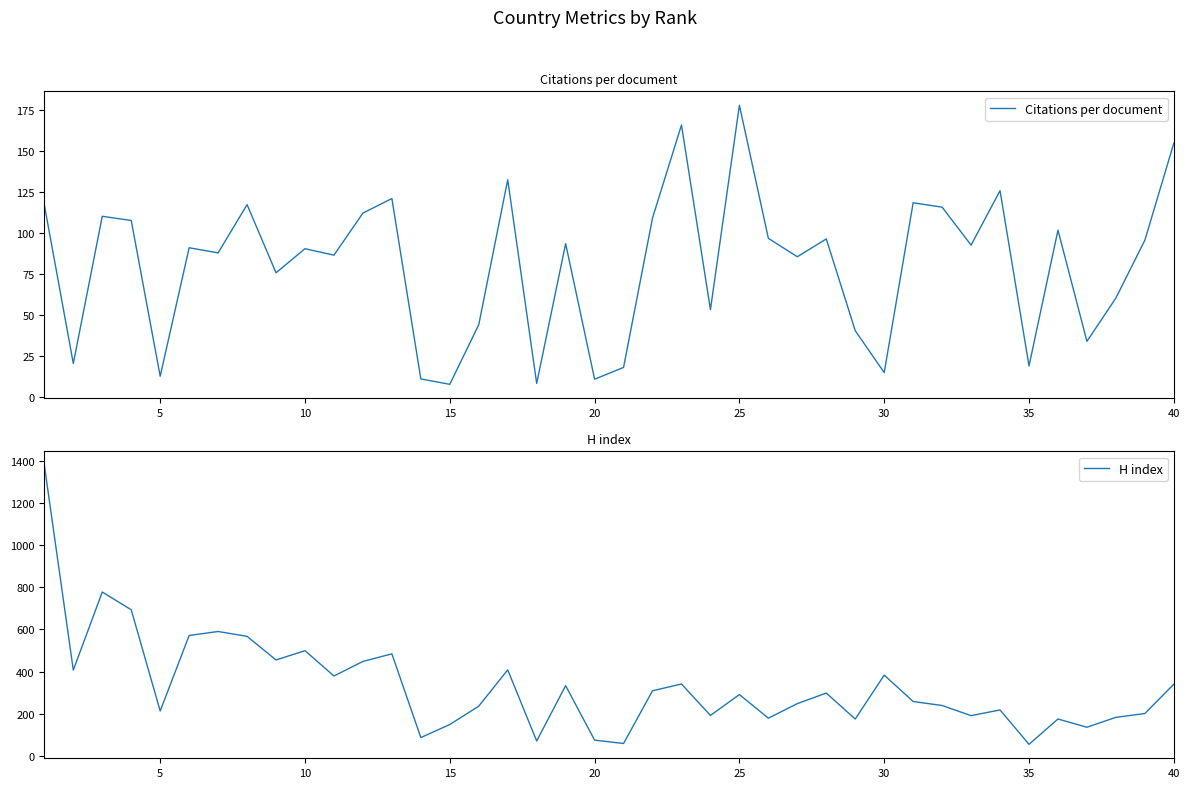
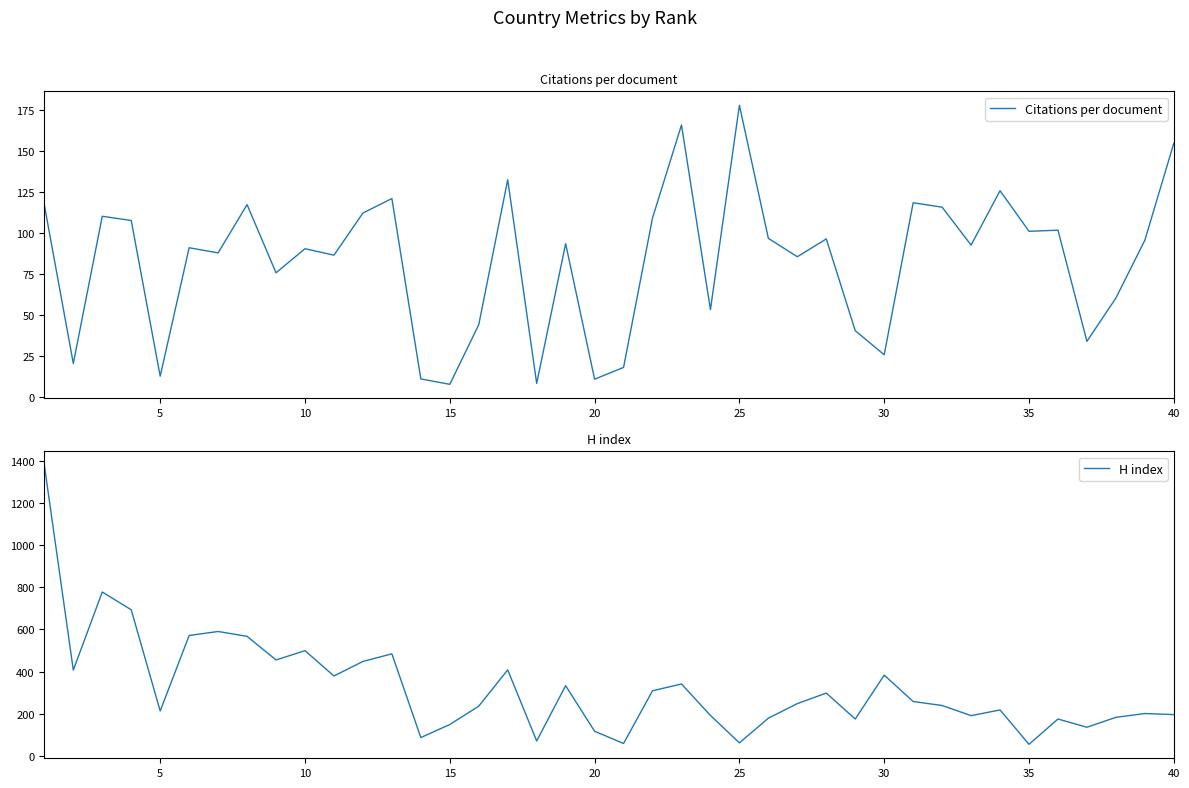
Citations per document, 30: 15 -> 26
Citations per document, 35: 19 -> 101
H index, 20: 80 -> 120
H index, 25: 290 -> 60
H index, 40: 340 -> 200
